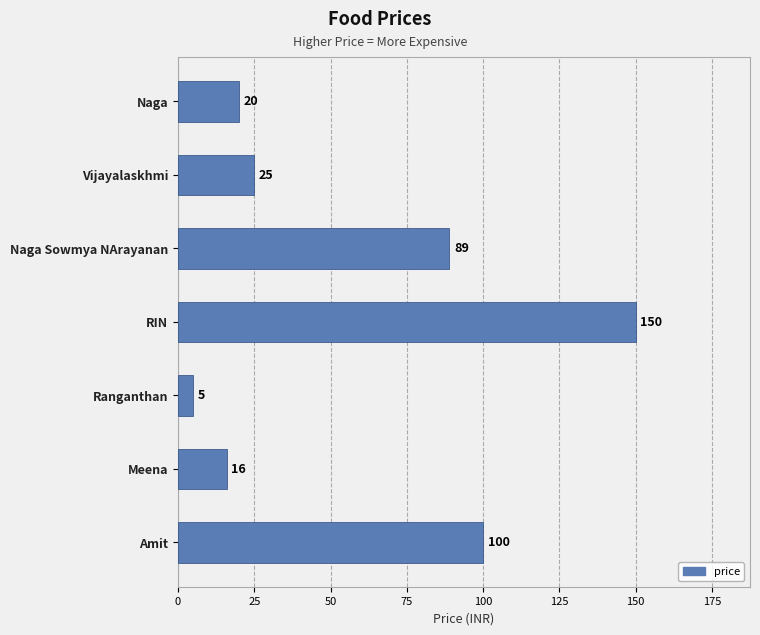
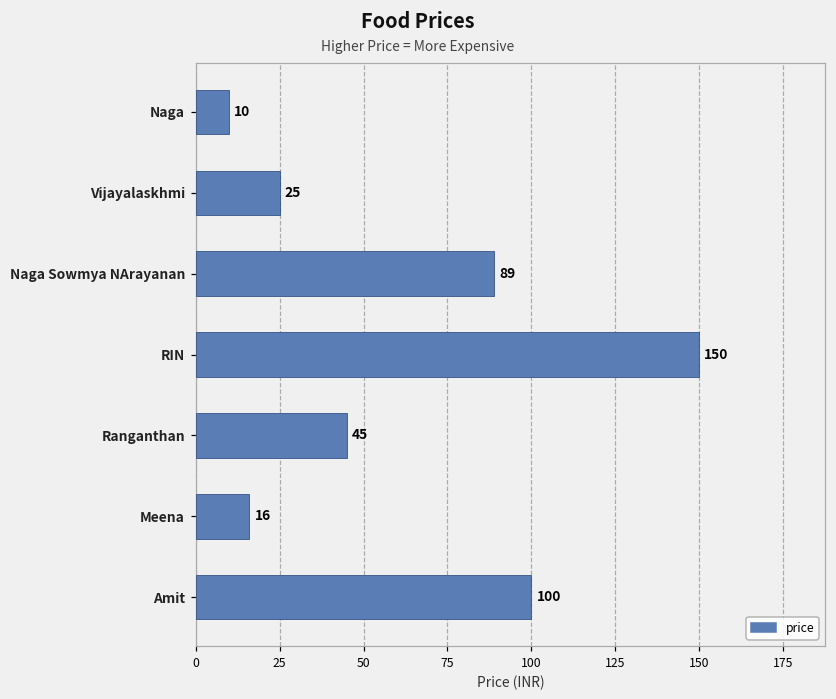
Naga: 20 -> 10
Ranganthan: 5 -> 45
